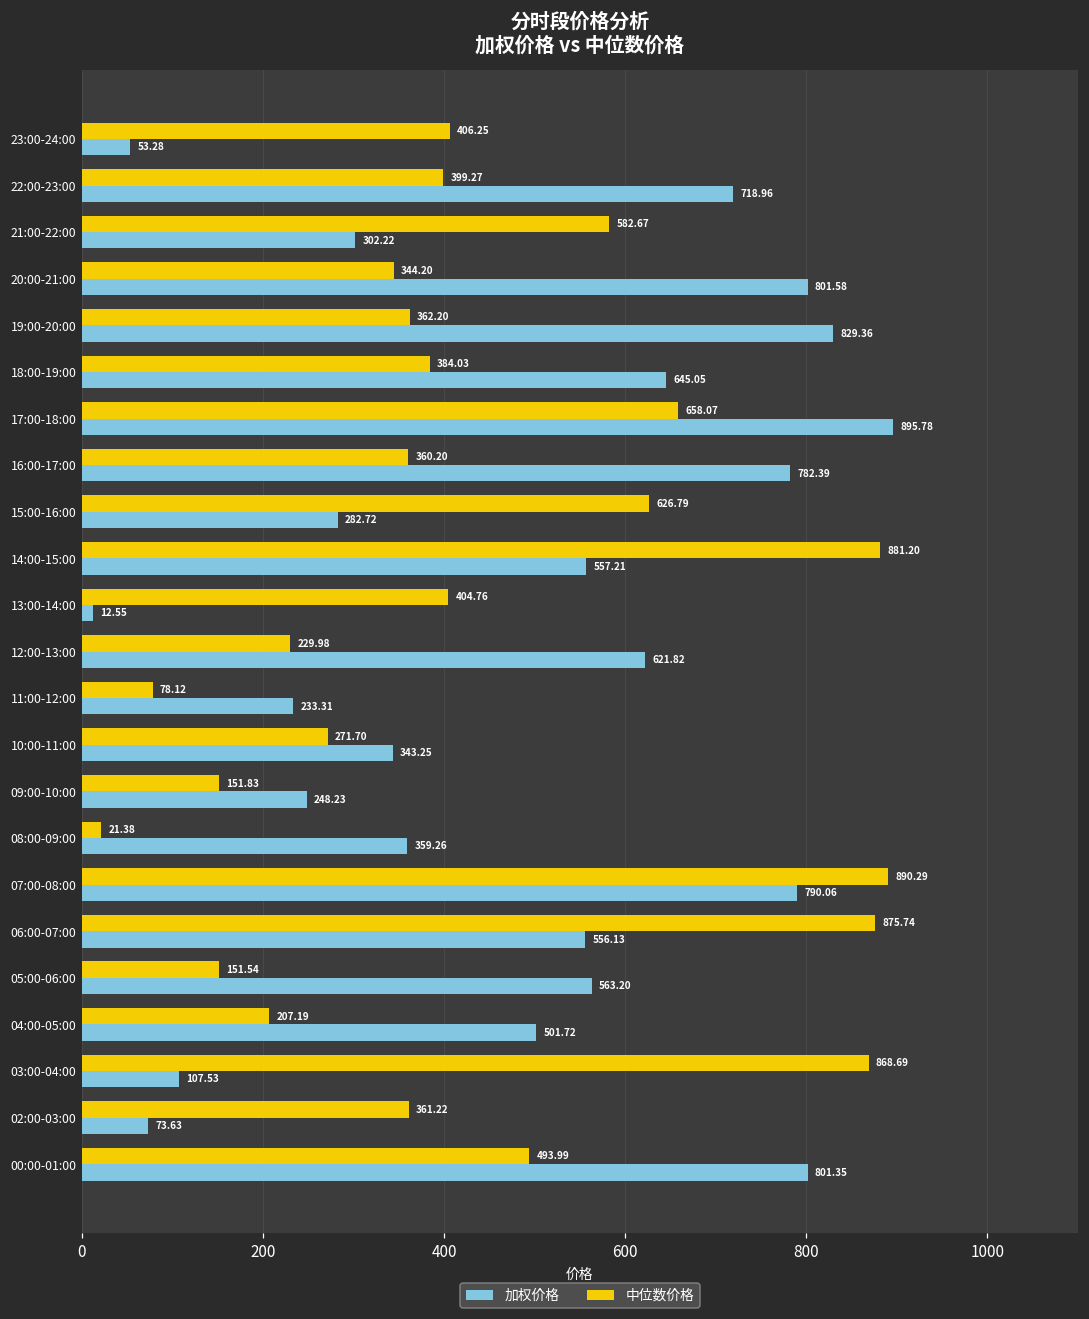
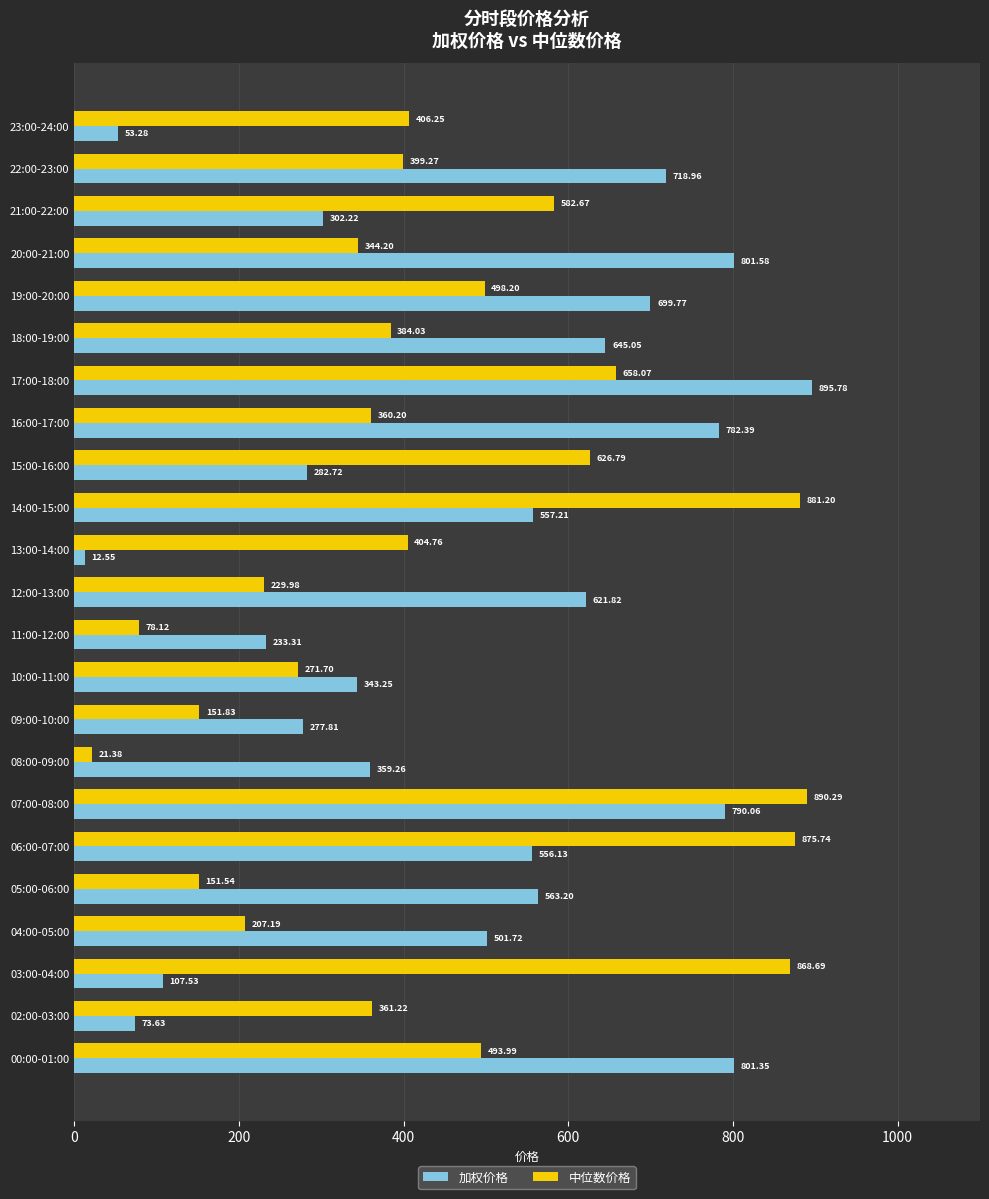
中位数价格, 19:00-20:00: 362.20 -> 498.20
加权价格, 19:00-20:00: 829.36 -> 699.77
加权价格, 09:00-10:00: 248.23 -> 277.81
